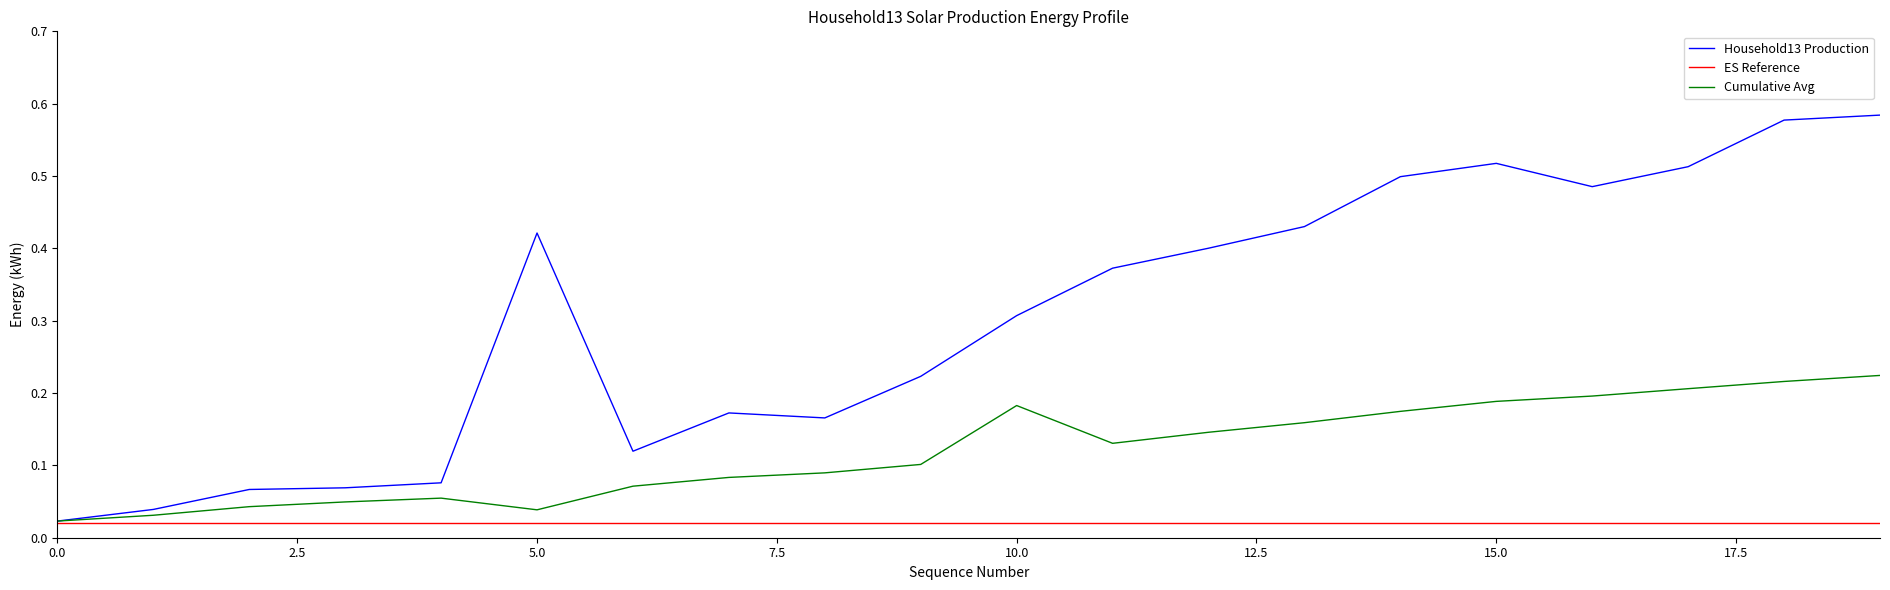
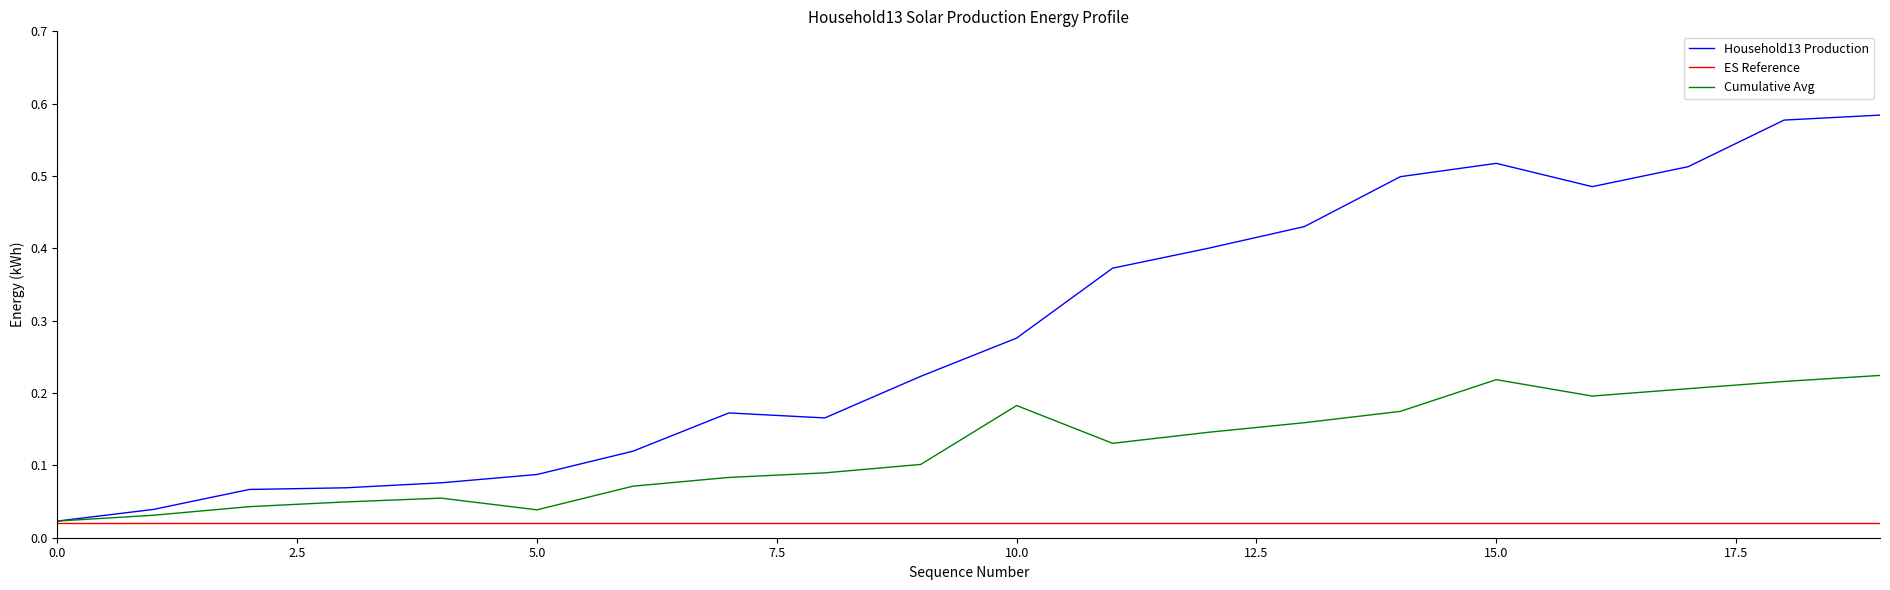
Household13 Production, 5.0: 0.42 -> 0.09
Household13 Production, 10.0: 0.31 -> 0.28
Cumulative Avg, 15.0: 0.19 -> 0.22
